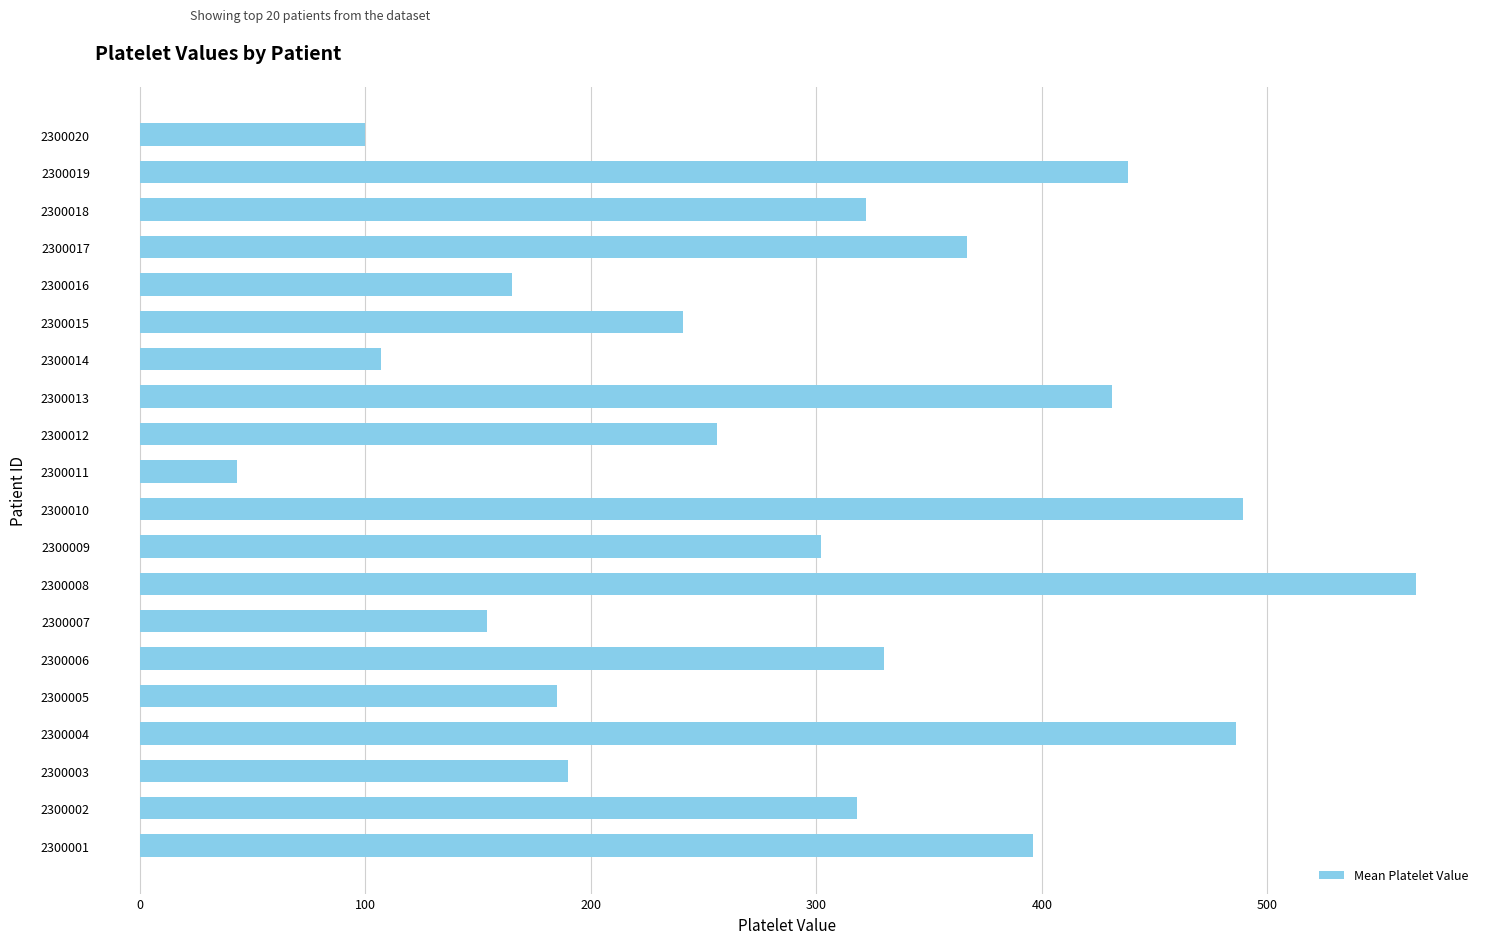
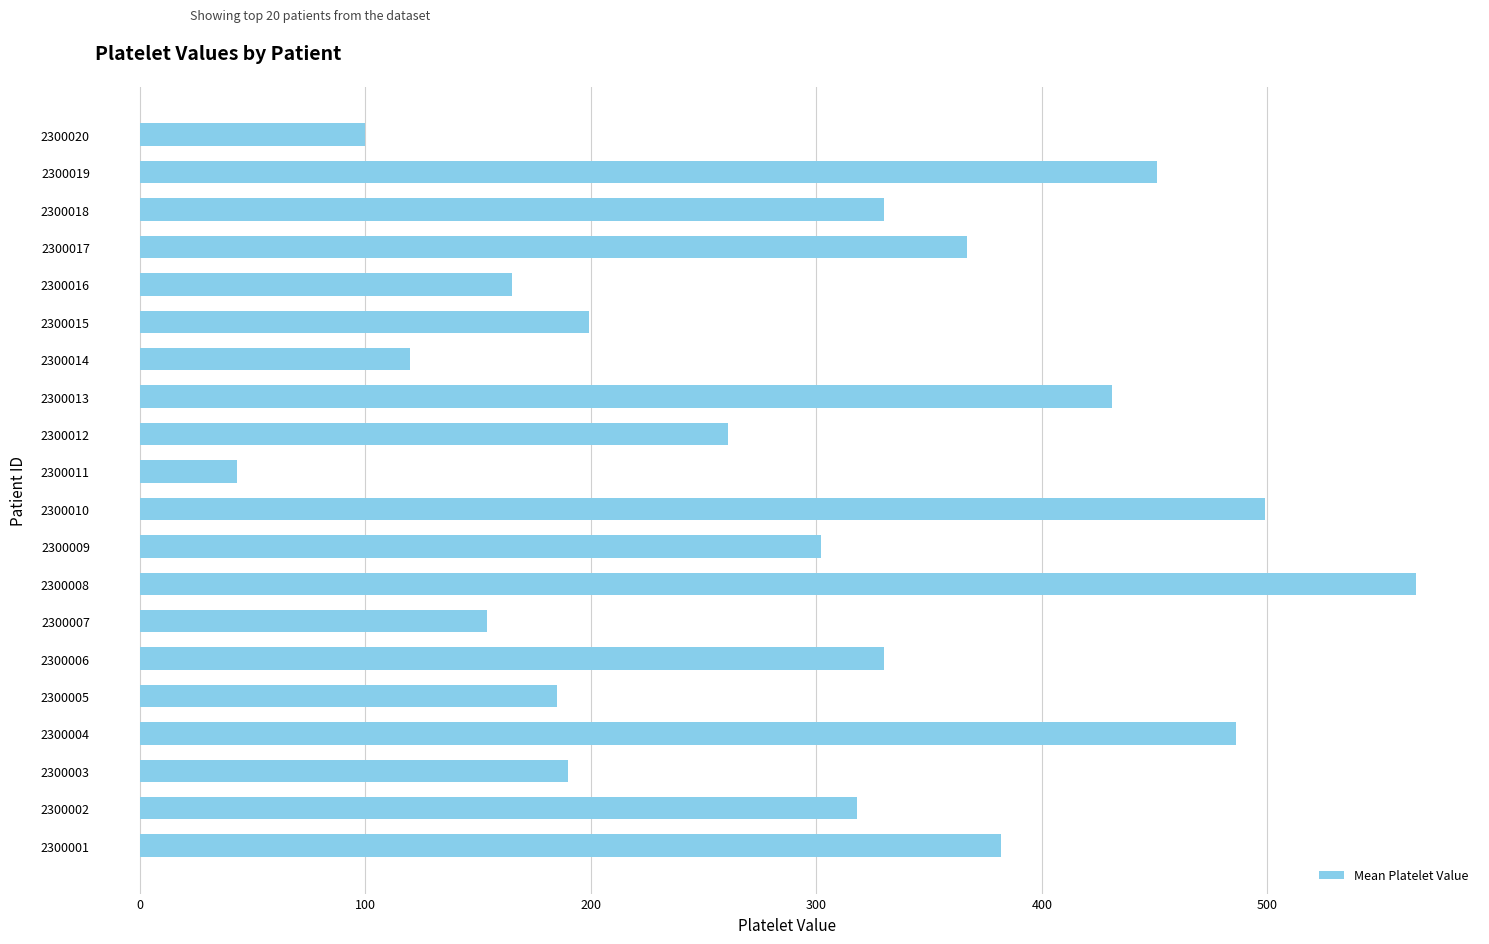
2300019: 438 -> 451
2300018: 322 -> 330
2300015: 241 -> 199
2300014: 107 -> 120
2300012: 256 -> 261
2300010: 489 -> 499
2300001: 396 -> 382
